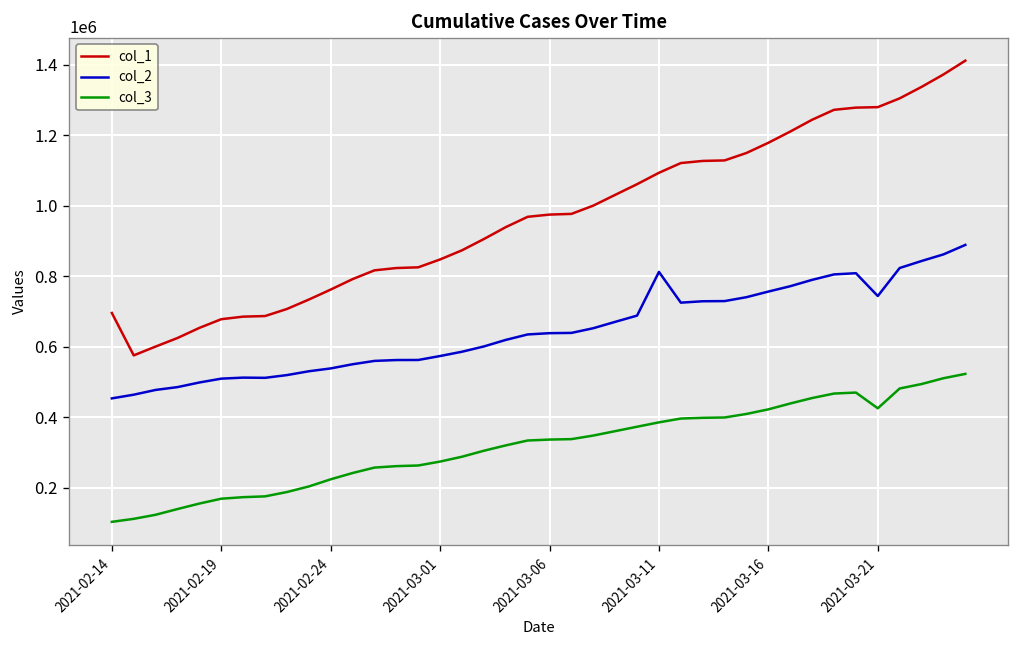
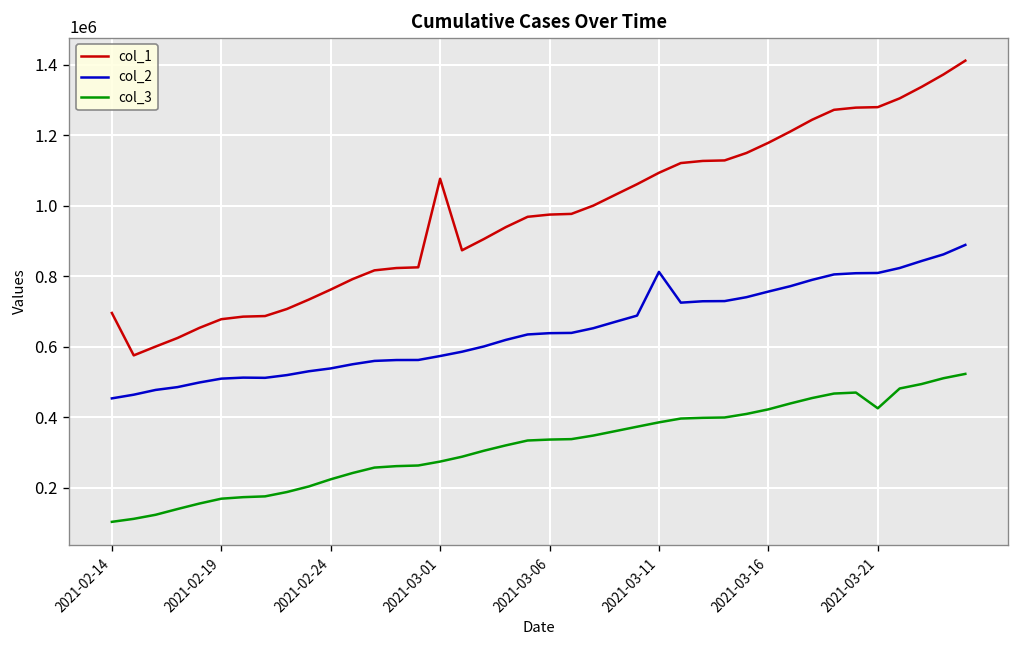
col_1, 2021-03-01: 850000 -> 1080000
col_2, 2021-03-21: 740000 -> 810000
